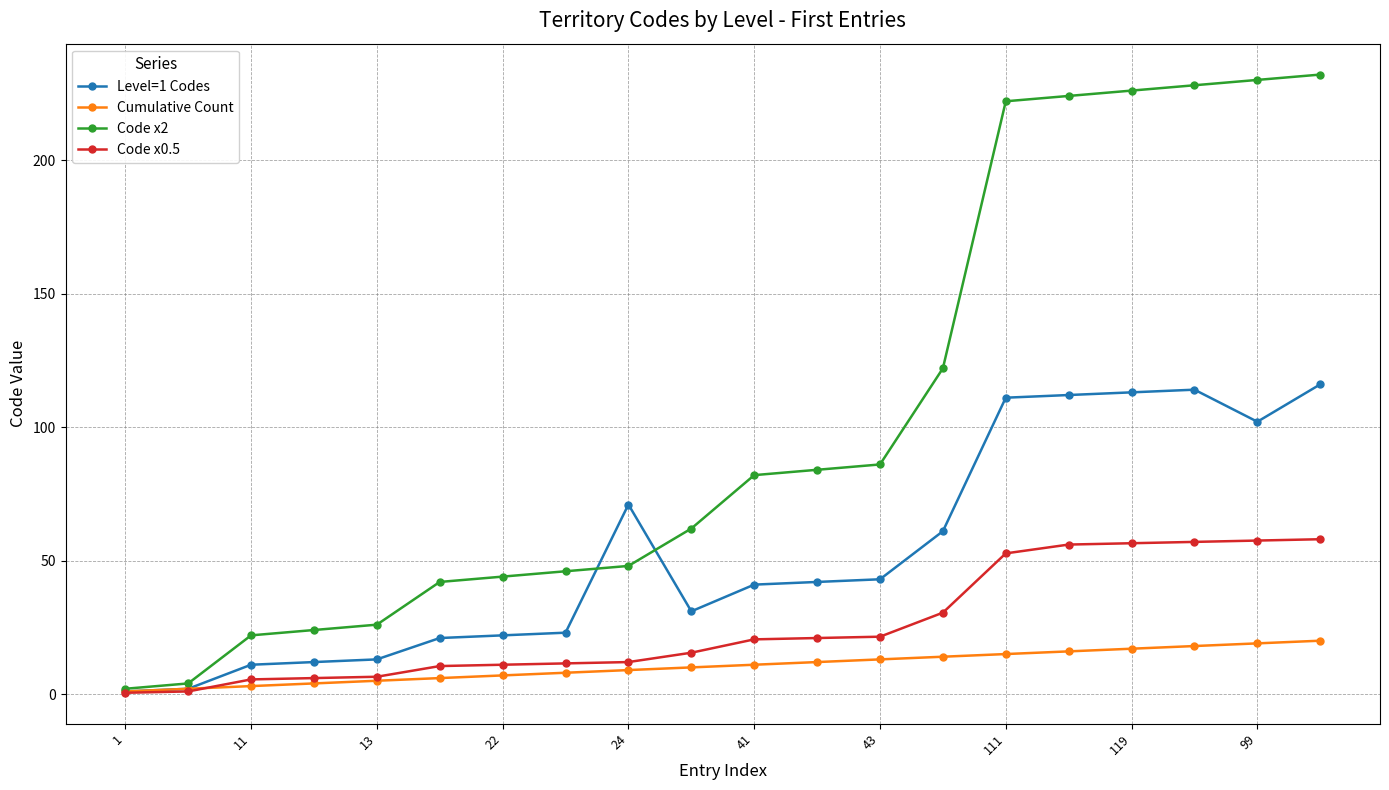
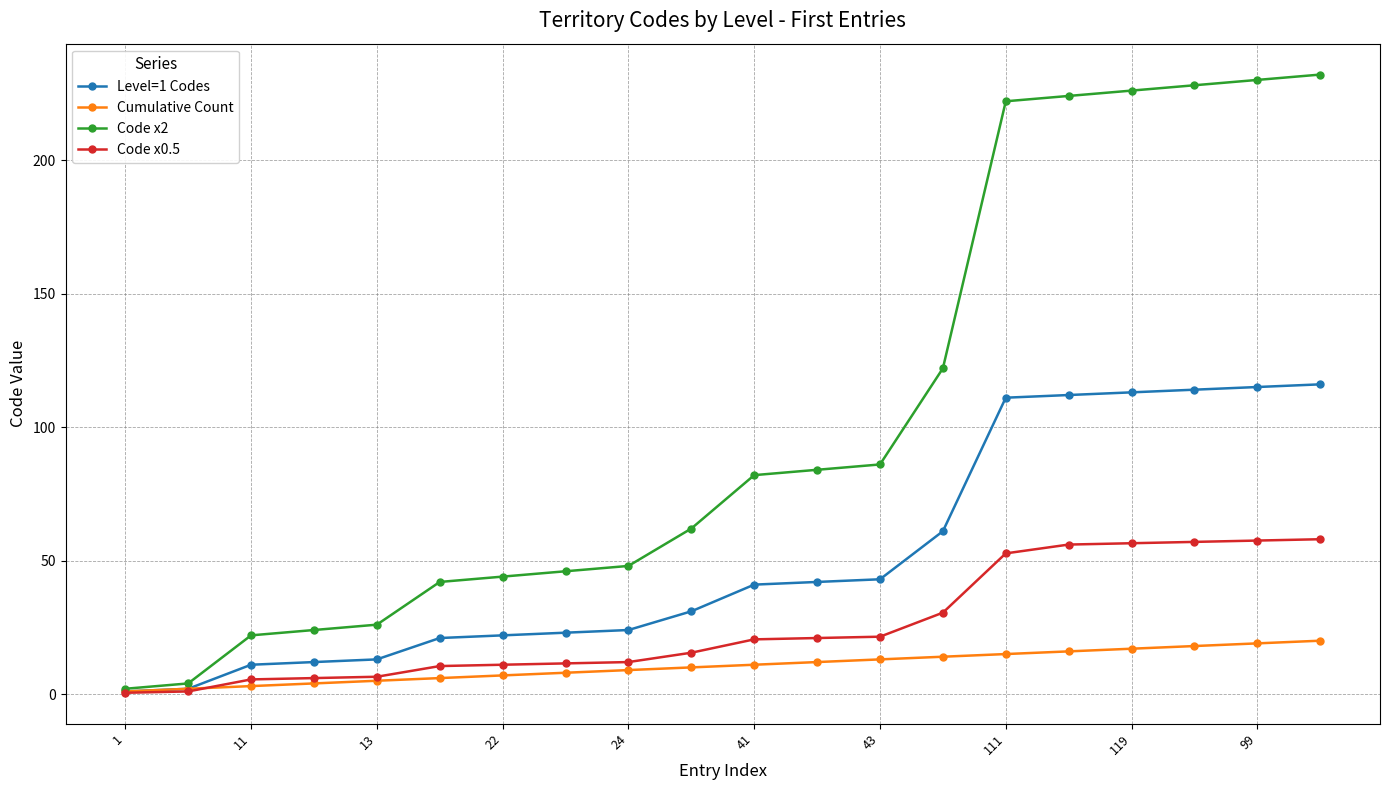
Level=1 Codes, 24: 71 -> 24
Level=1 Codes, 99: 102 -> 115
